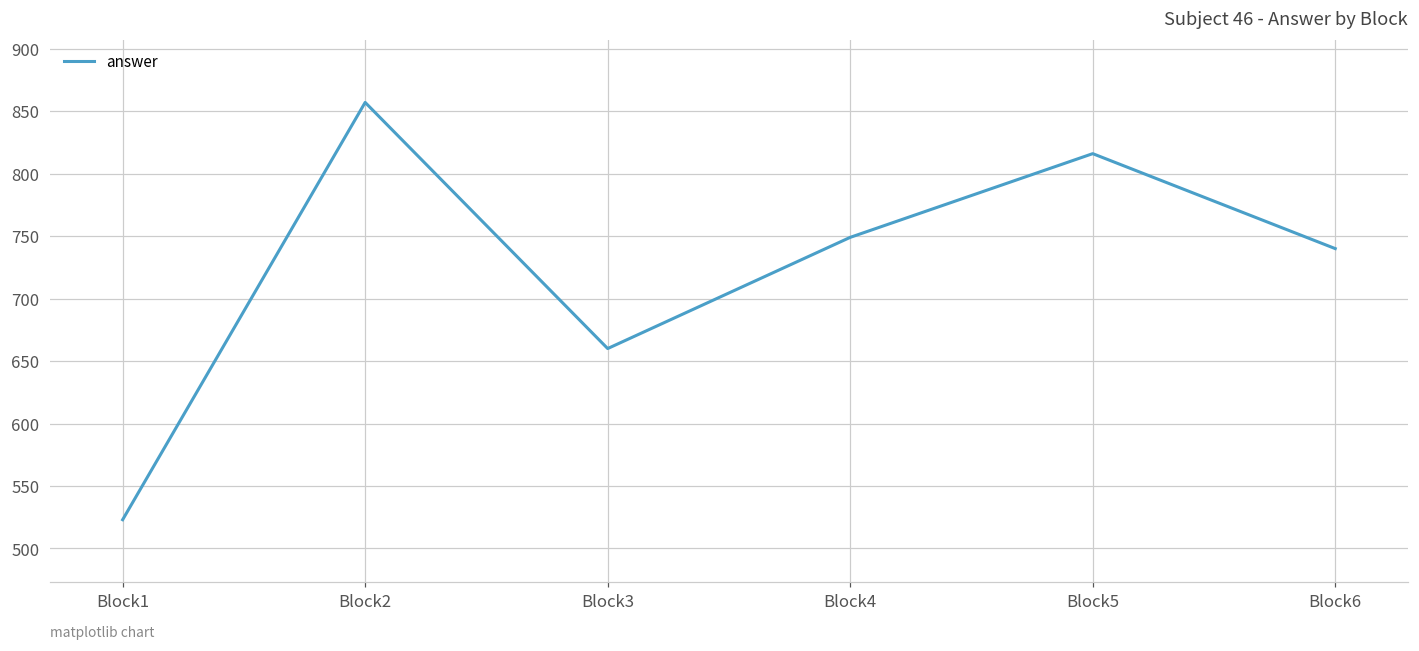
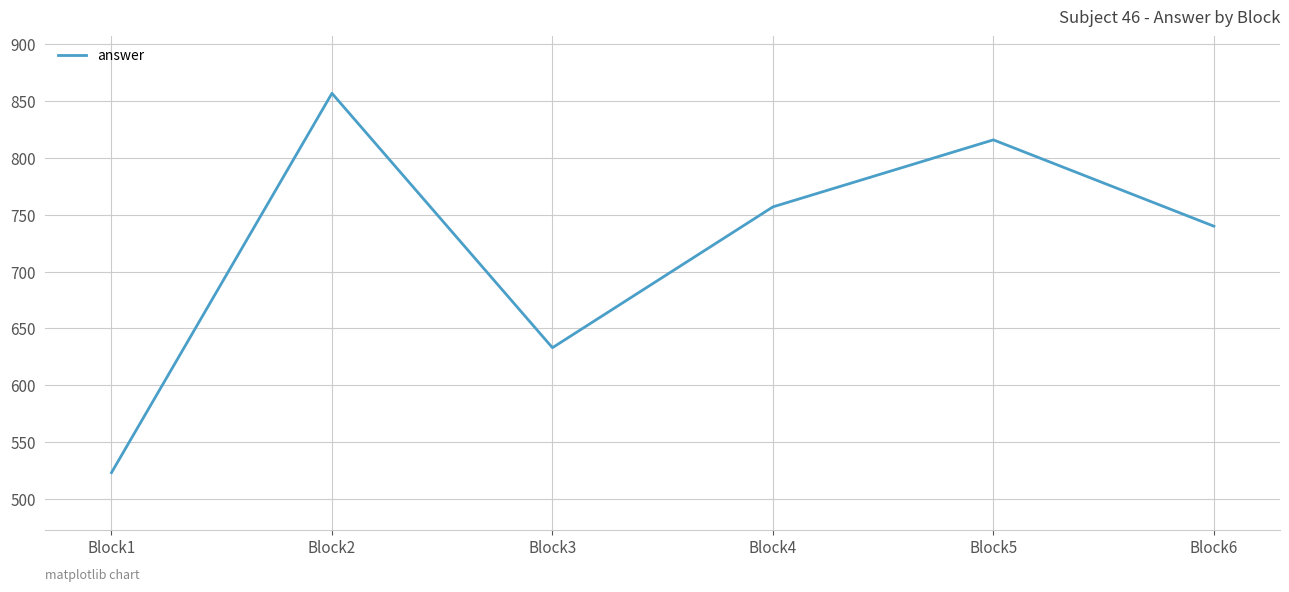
Block3: 660 -> 633
Block4: 749 -> 757
